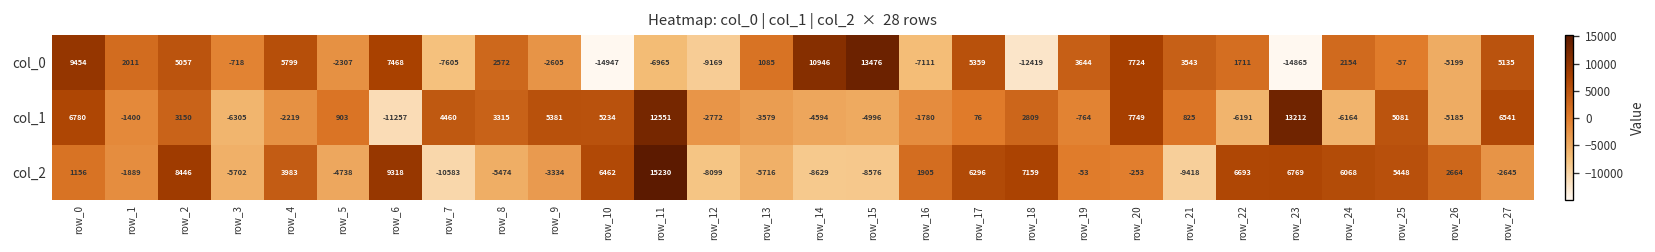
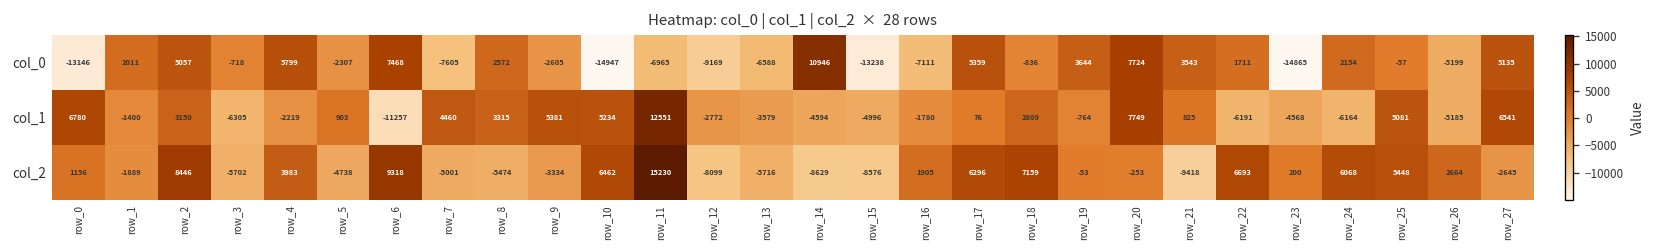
col_0, row_0: 9454 -> -13146
col_0, row_13: 1085 -> -6588
col_0, row_15: 13476 -> -13238
col_0, row_18: -12419 -> -836
col_1, row_23: 13212 -> -4568
col_2, row_7: -10583 -> -5001
col_2, row_23: 6769 -> 200
